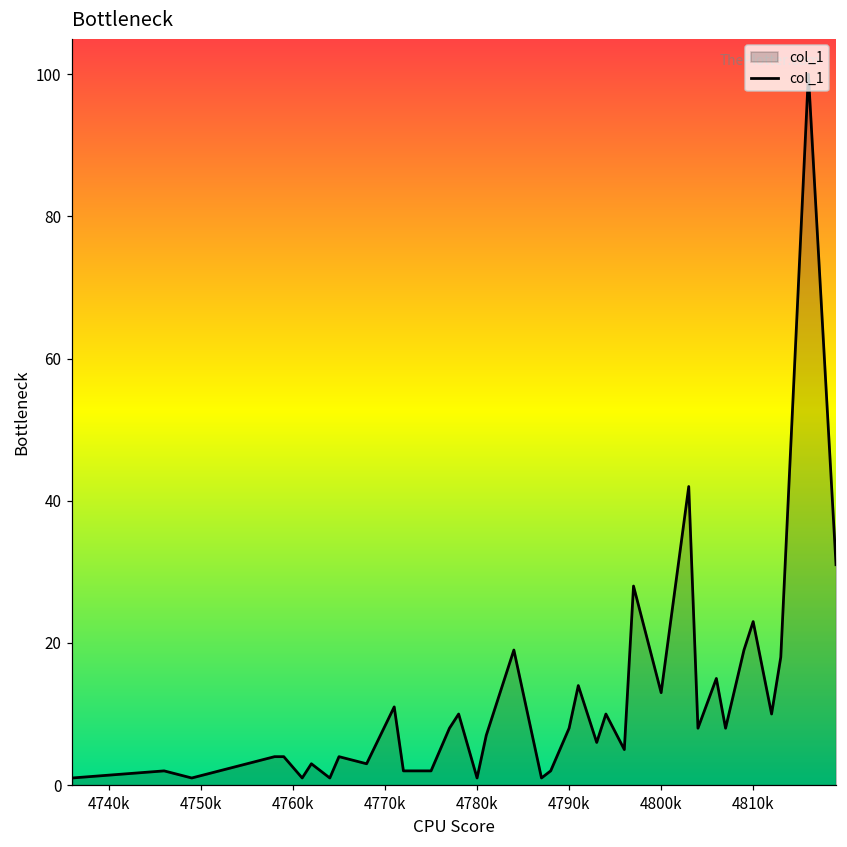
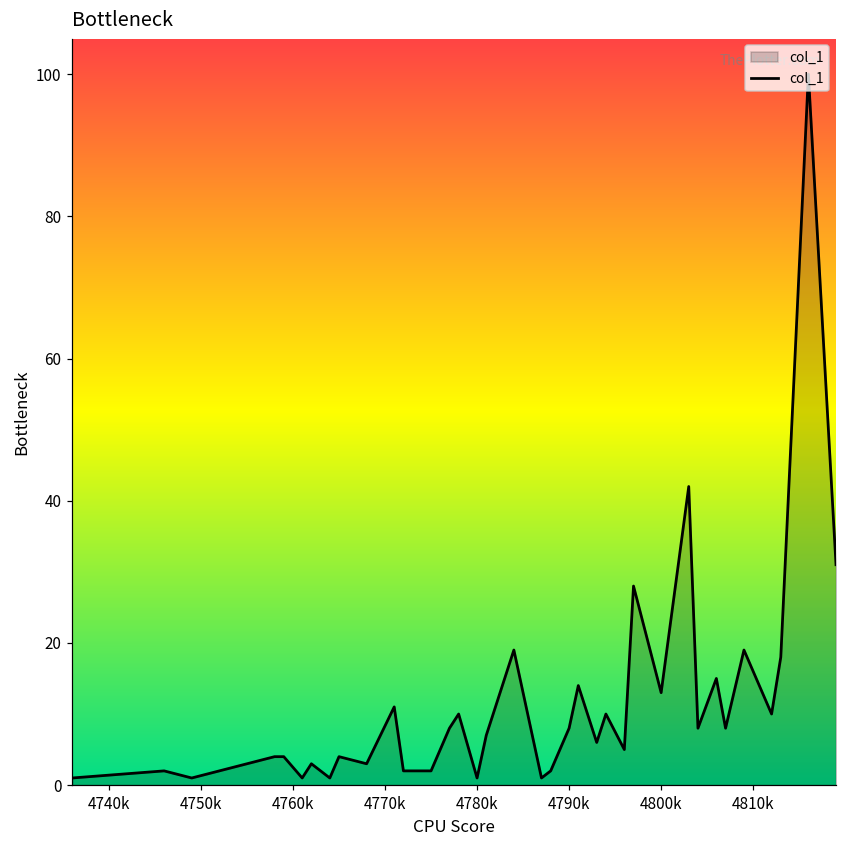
4810k: 23 -> 16
